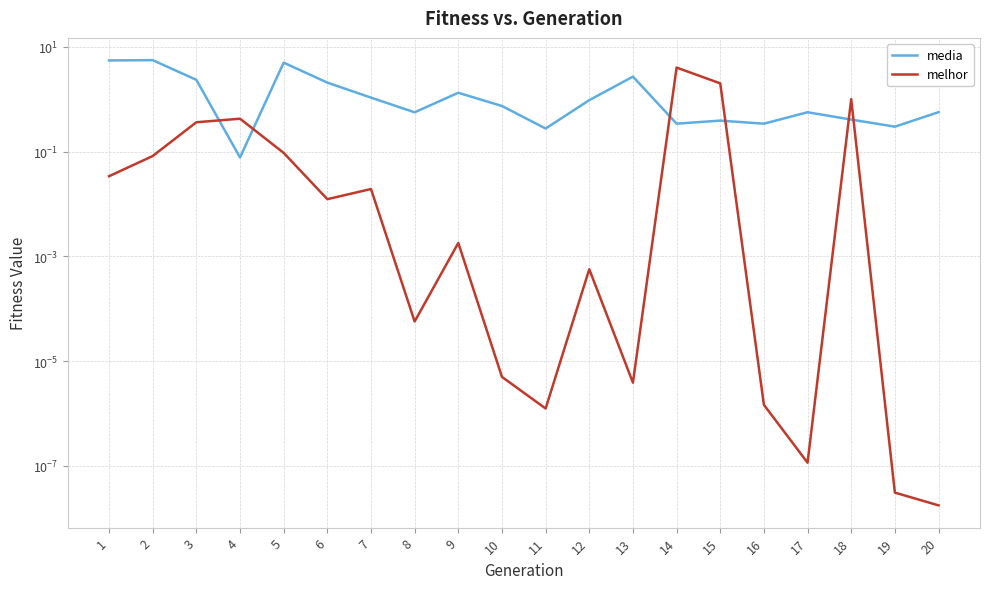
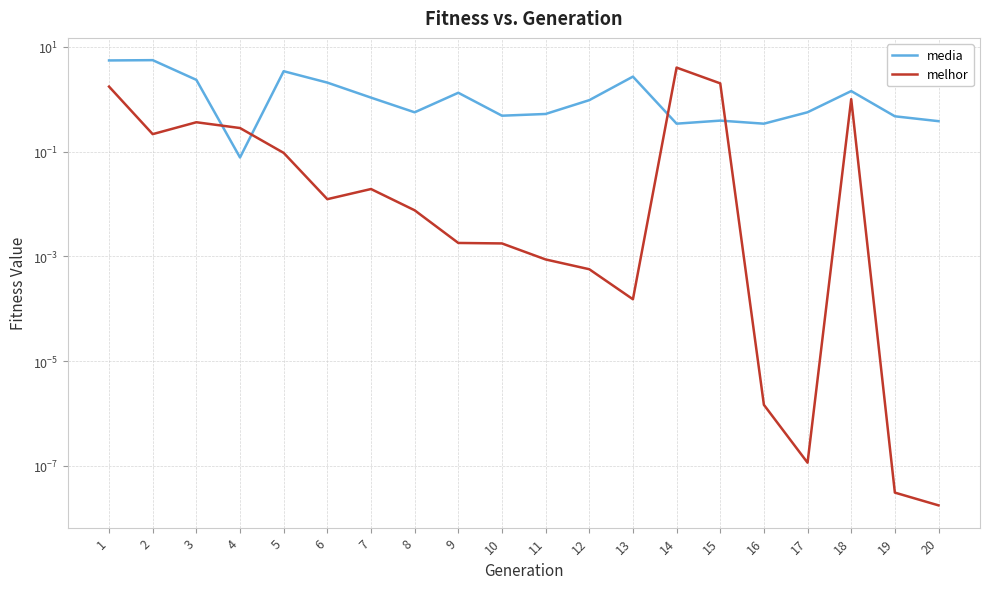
melhor, 1: 0.03 -> 1.7
melhor, 2: 0.08 -> 0.21
melhor, 4: 0.4 -> 0.3
media, 5: 5 -> 3
melhor, 8: 0.00006 -> 0.008
media, 10: 0.7 -> 0.5
melhor, 10: 0.000005 -> 0.0018
media, 11: 0.3 -> 0.5
melhor, 11: 0.0000013 -> 0.0009
melhor, 13: 0.000004 -> 0.00015
media, 18: 0.4 -> 1.4
media, 19: 0.3 -> 0.5
media, 20: 0.6 -> 0.4
